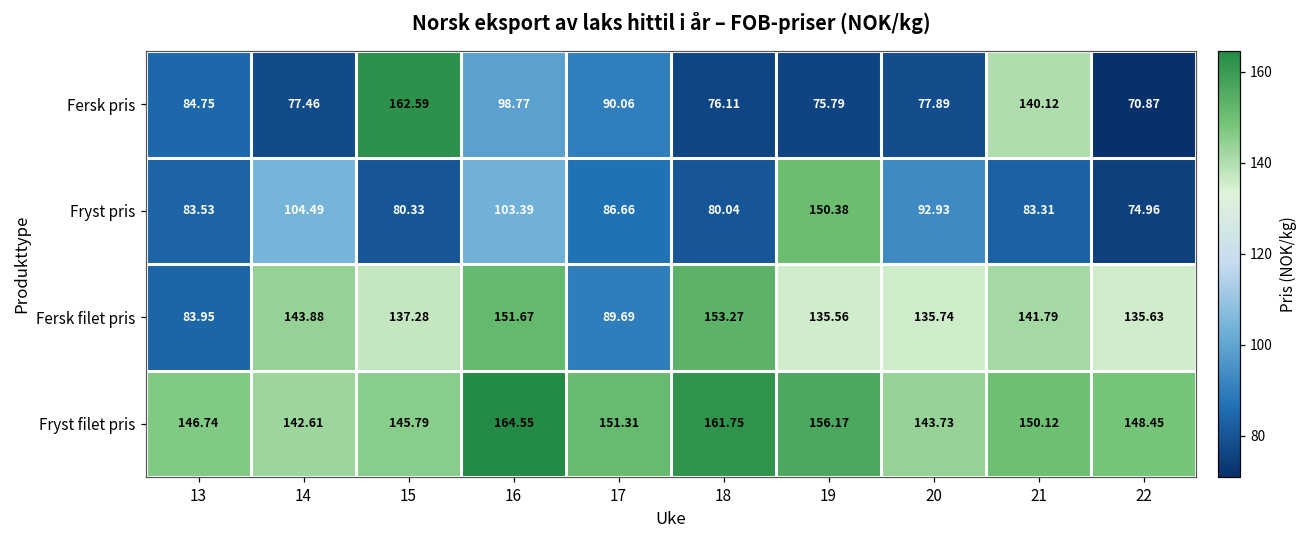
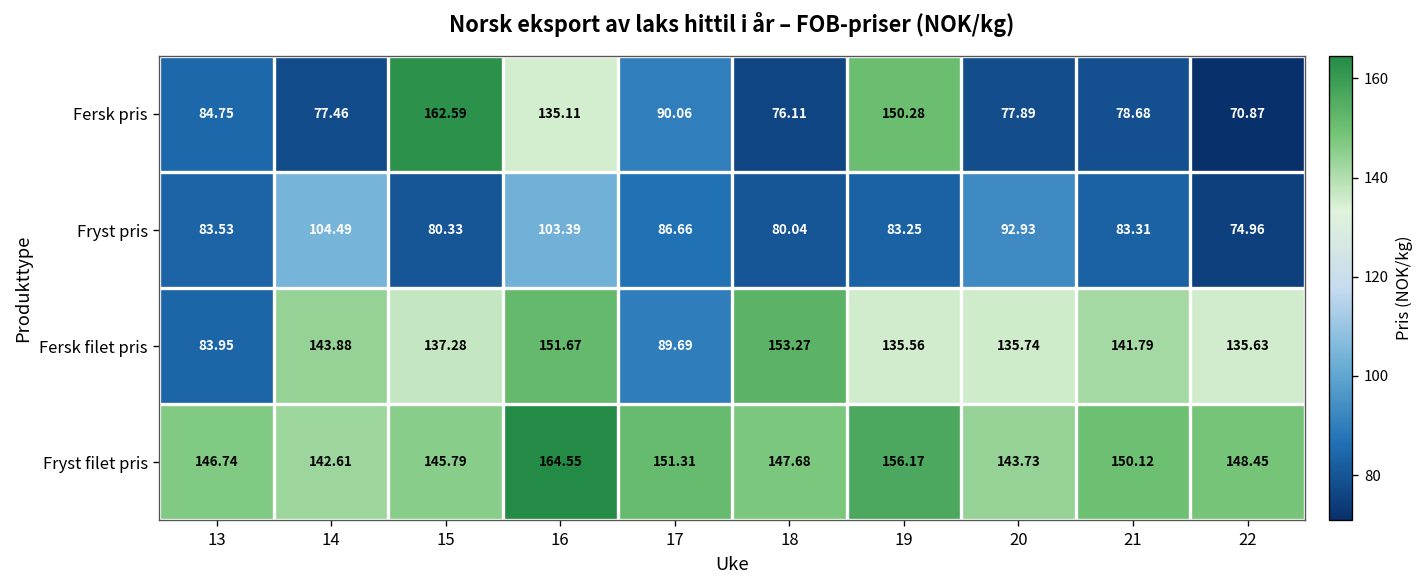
Fersk pris, 16: 98.77 -> 135.11
Fersk pris, 19: 75.79 -> 150.28
Fersk pris, 21: 140.12 -> 78.68
Fryst pris, 19: 150.38 -> 83.25
Fryst filet pris, 18: 161.75 -> 147.68
